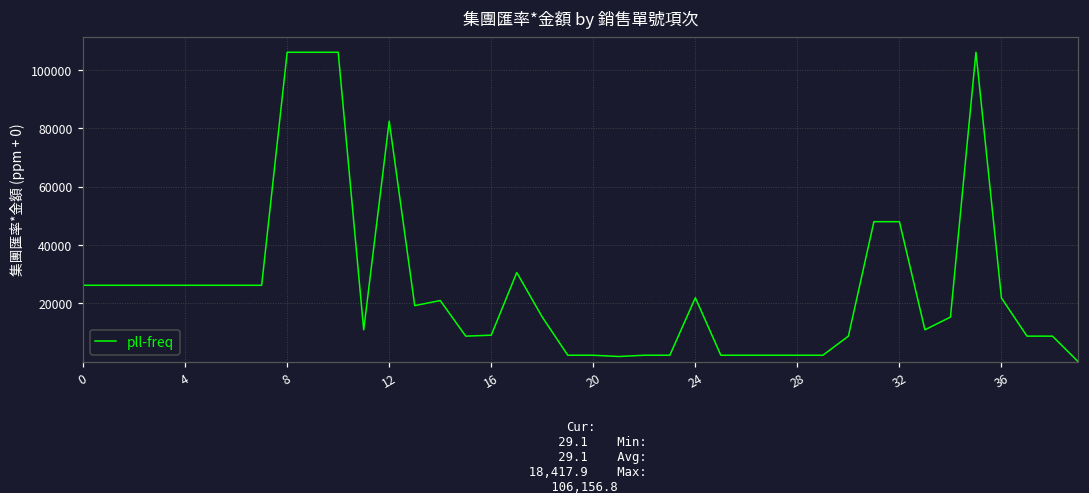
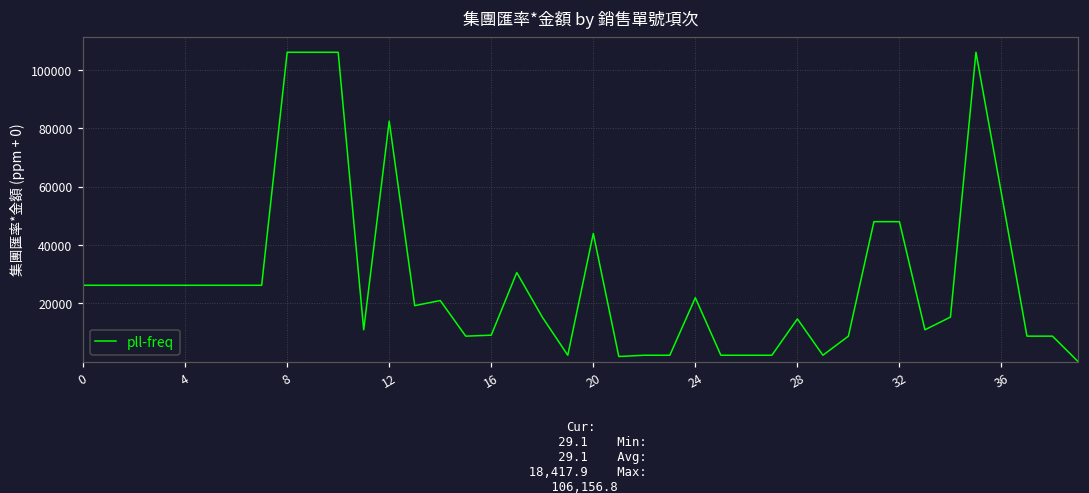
20: 2000 -> 44000
28: 2000 -> 15000
36: 22000 -> 58000
